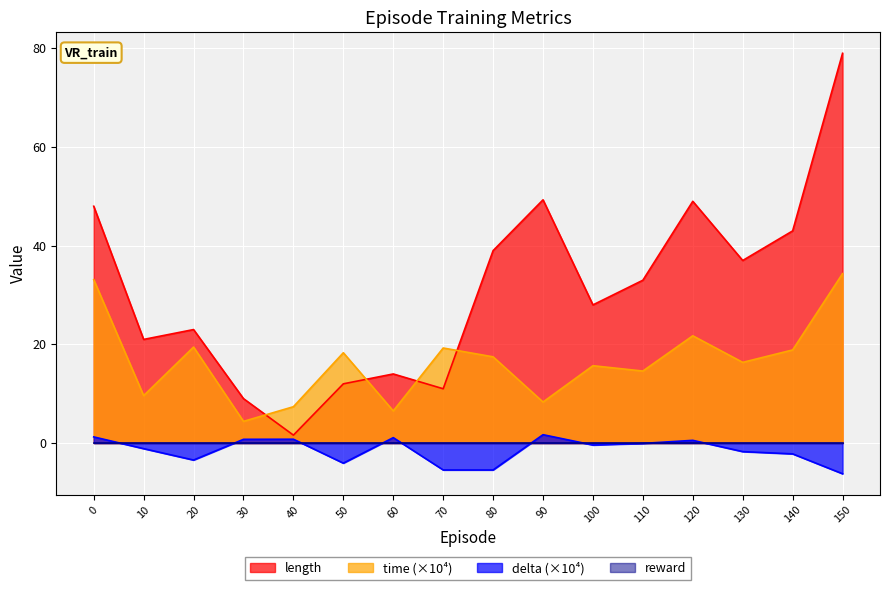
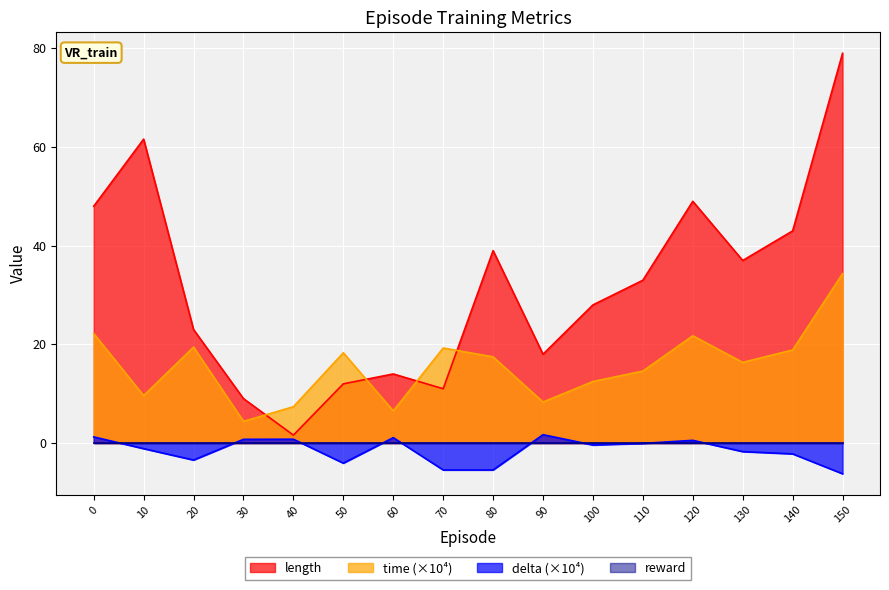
time (×10⁴), 0: 33 -> 22
length, 10: 21 -> 62
length, 90: 49 -> 18
time (×10⁴), 100: 16 -> 12
